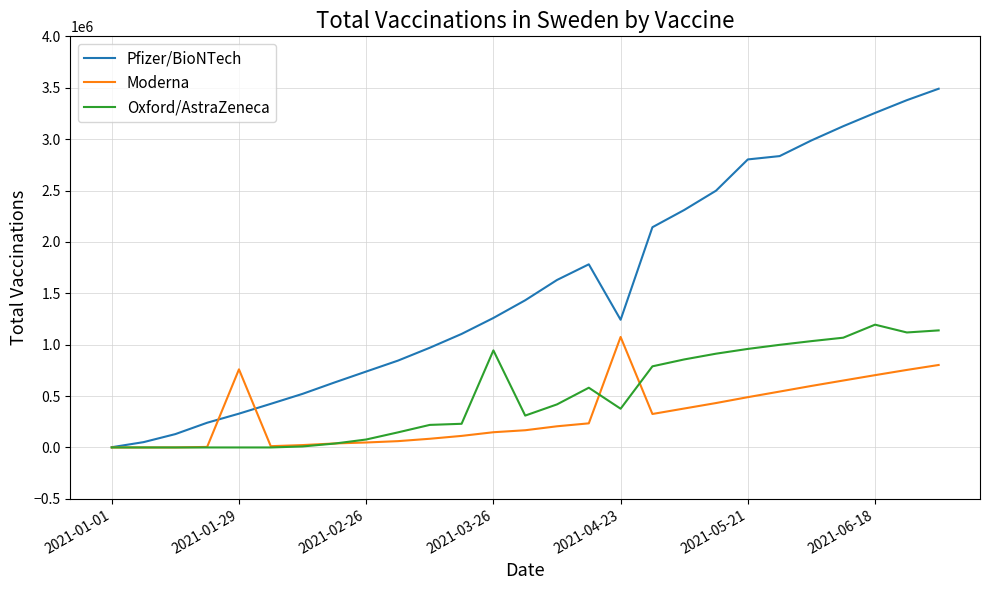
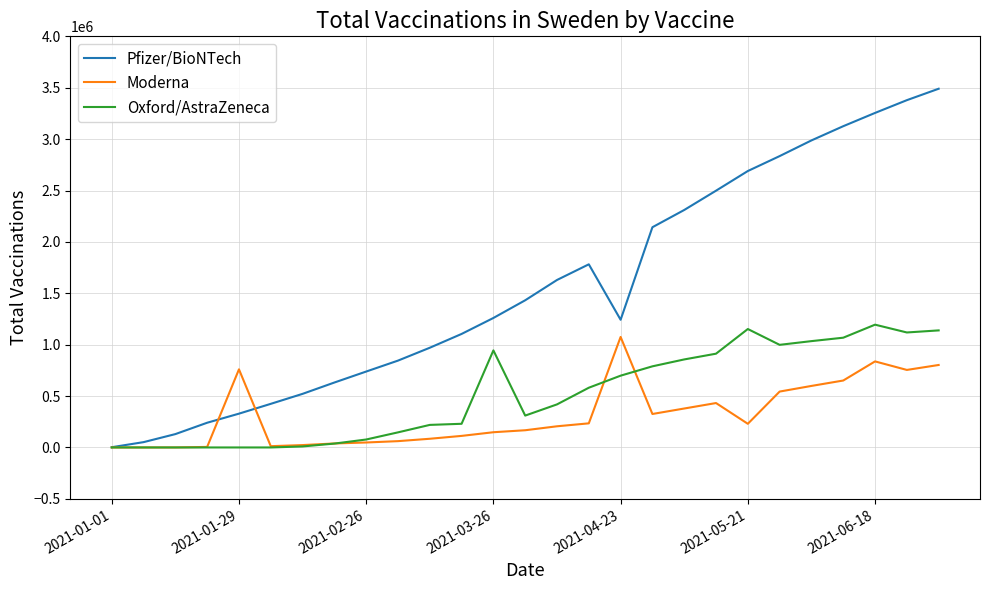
Oxford/AstraZeneca, 2021-04-23: 380000 -> 700000
Pfizer/BioNTech, 2021-05-21: 2800000 -> 2690000
Moderna, 2021-05-21: 490000 -> 230000
Oxford/AstraZeneca, 2021-05-21: 960000 -> 1150000
Moderna, 2021-06-18: 700000 -> 840000
